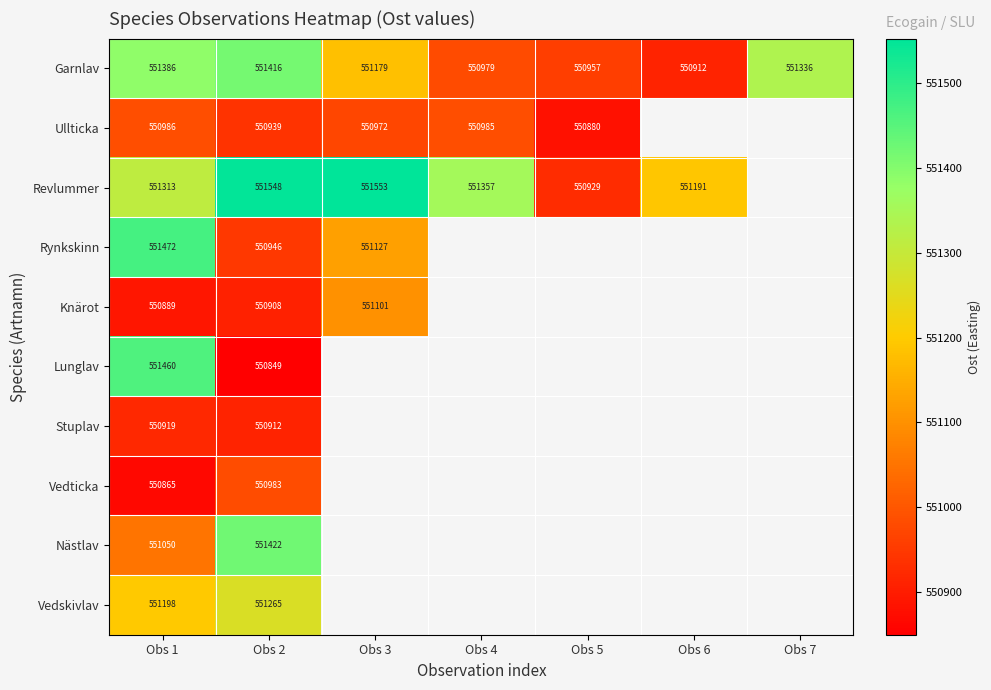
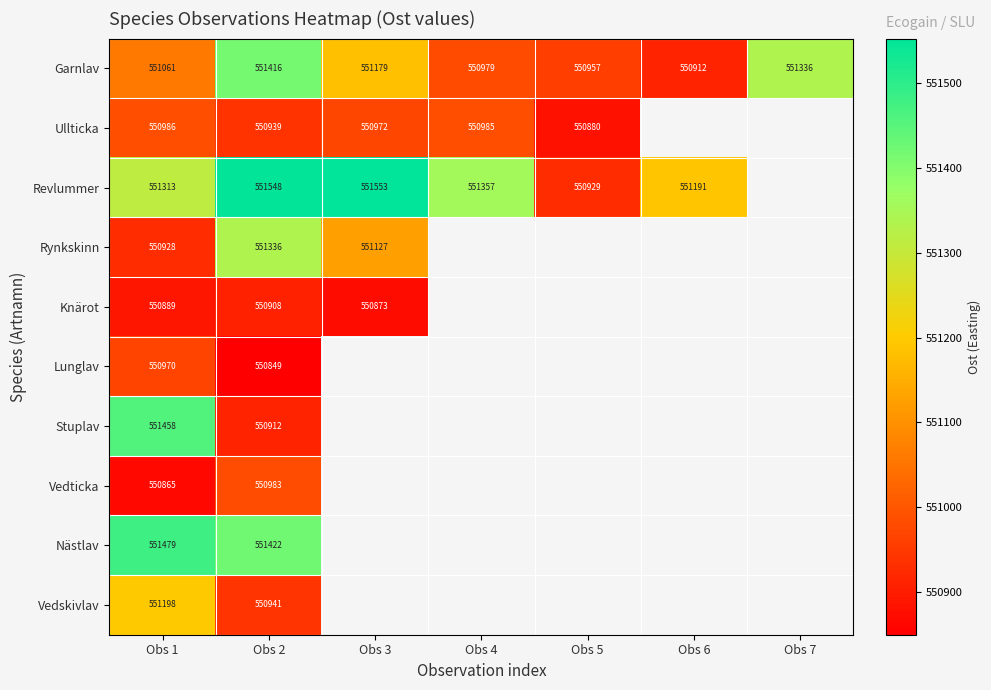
Garnlav, Obs 1: 551386 -> 551061
Rynkskinn, Obs 1: 551472 -> 550928
Rynkskinn, Obs 2: 550946 -> 551336
Knärot, Obs 3: 551101 -> 550873
Lunglav, Obs 1: 551460 -> 550970
Stuplav, Obs 1: 550919 -> 551458
Nästlav, Obs 1: 551050 -> 551479
Vedskivlav, Obs 2: 551265 -> 550941
